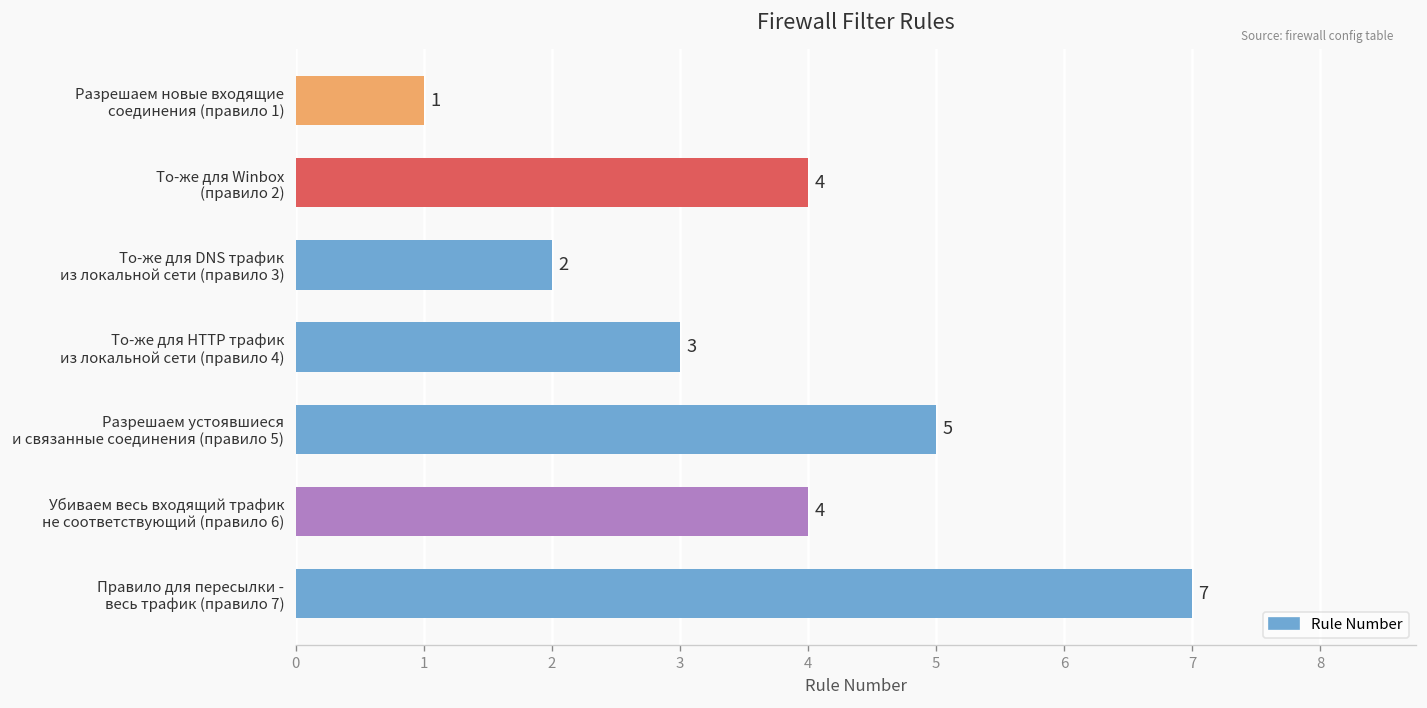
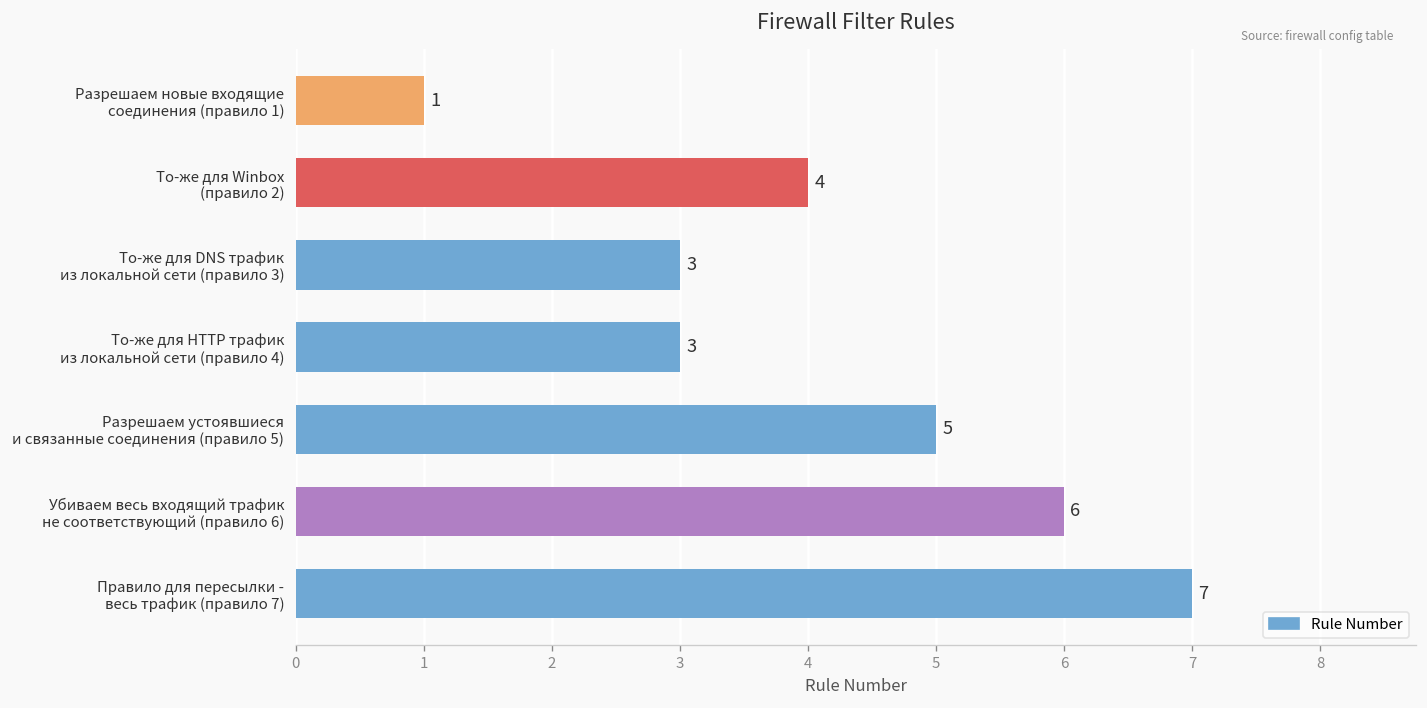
То-же для DNS трафик из локальной сети (правило 3): 2 -> 3
Убиваем весь входящий трафик не соответствующий (правило 6): 4 -> 6
